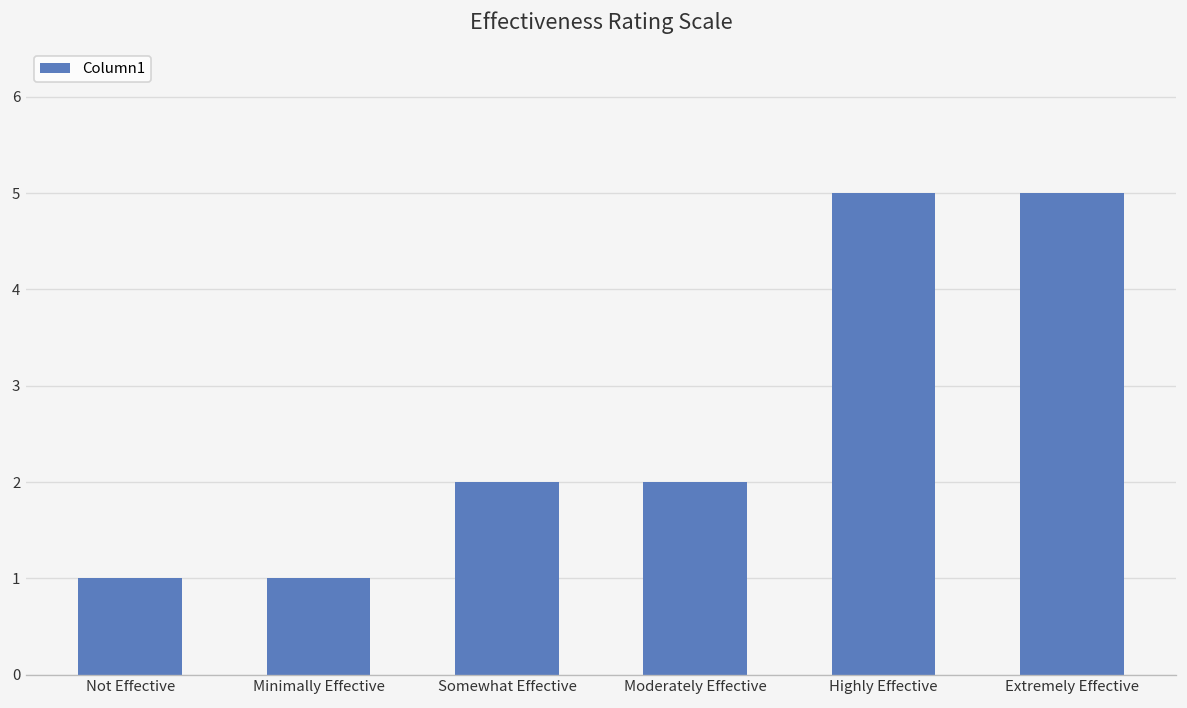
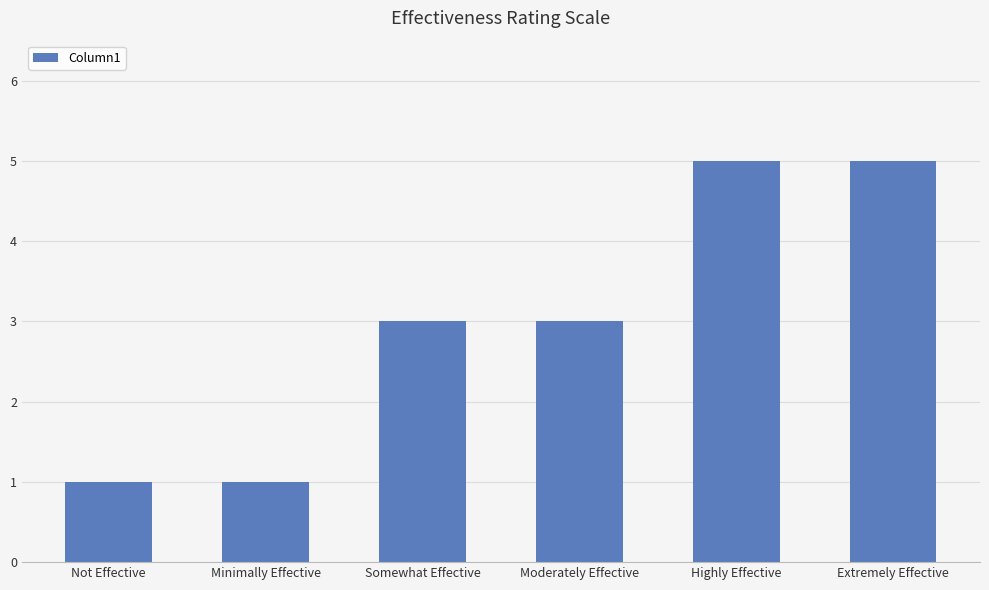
Somewhat Effective: 2 -> 3
Moderately Effective: 2 -> 3
